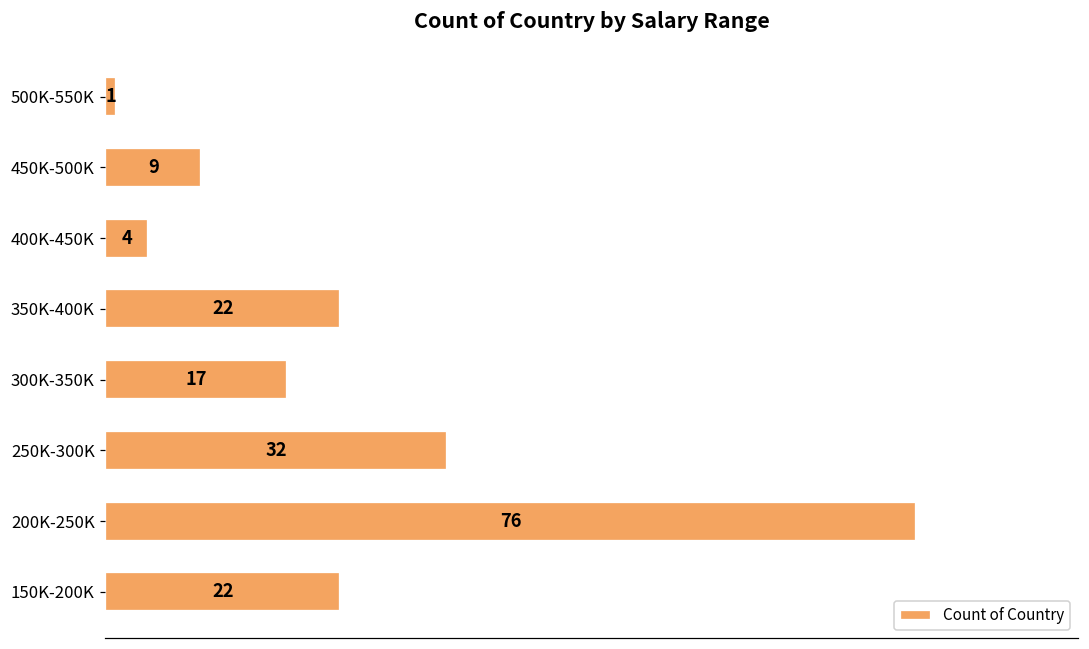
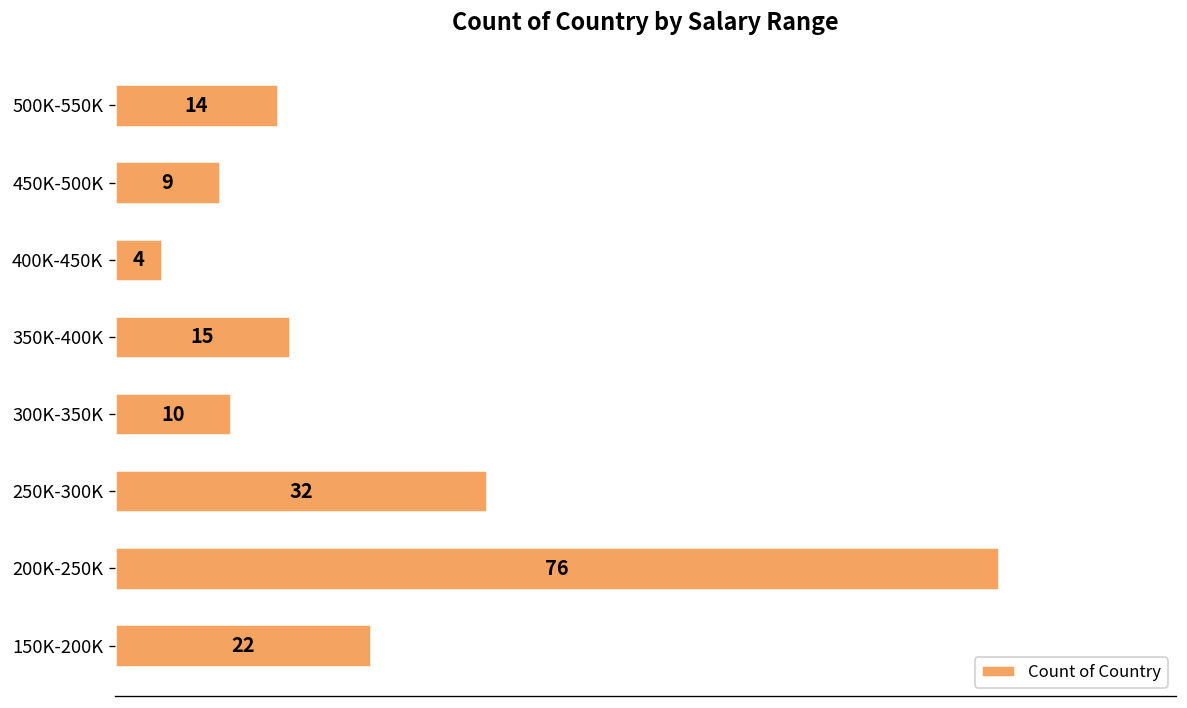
500K-550K: 1 -> 14
350K-400K: 22 -> 15
300K-350K: 17 -> 10
